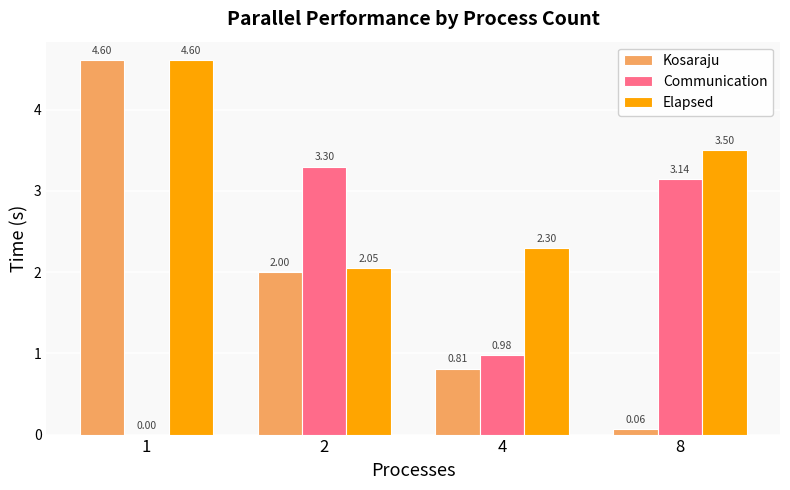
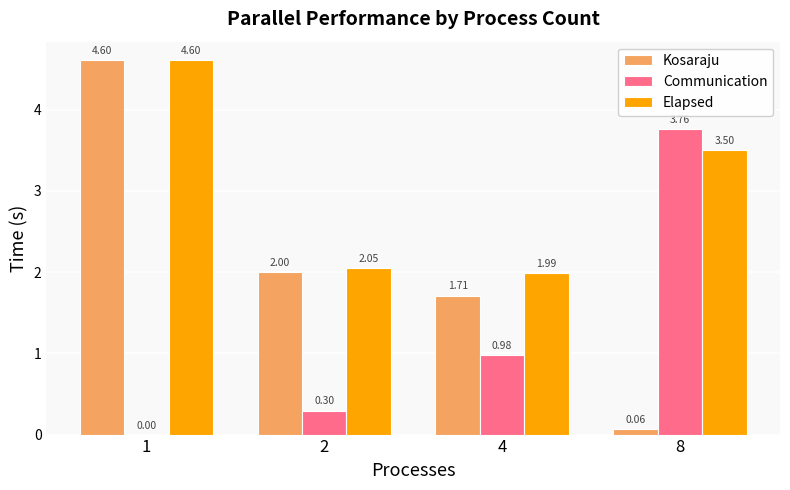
Communication, 2: 3.30 -> 0.30
Kosaraju, 4: 0.81 -> 1.71
Elapsed, 4: 2.30 -> 1.99
Communication, 8: 3.14 -> 3.76
